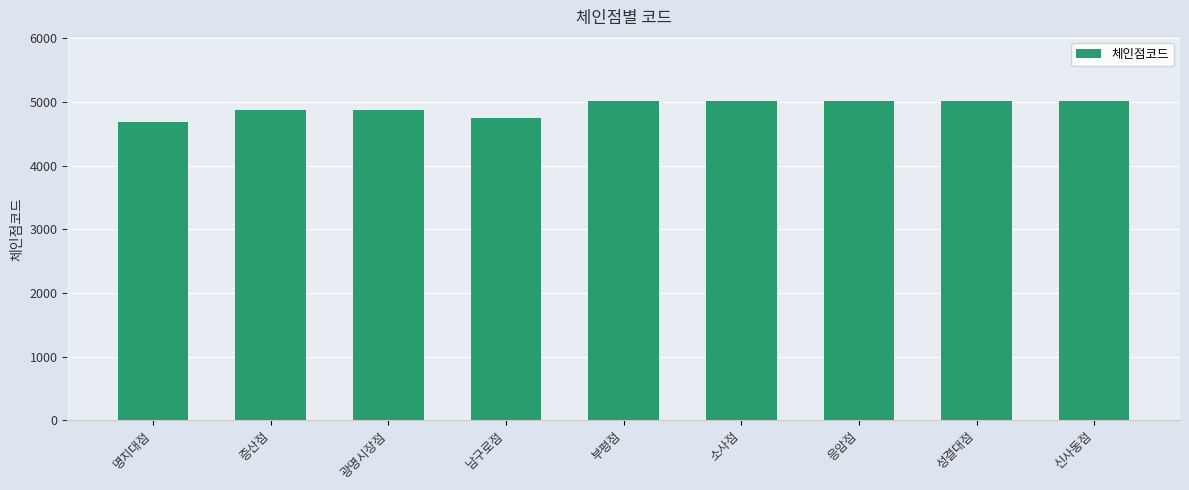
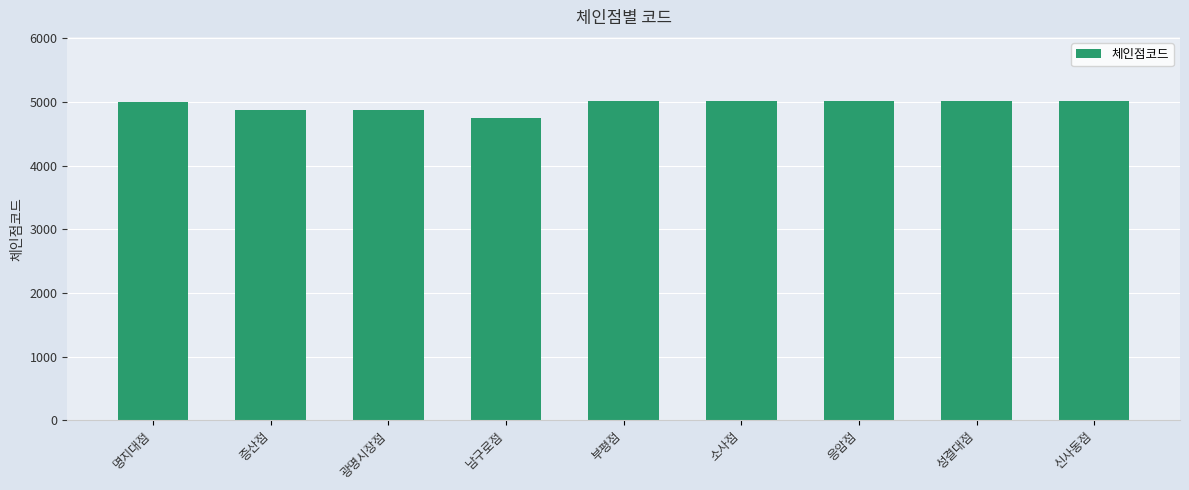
명지대점: 4700 -> 5000
